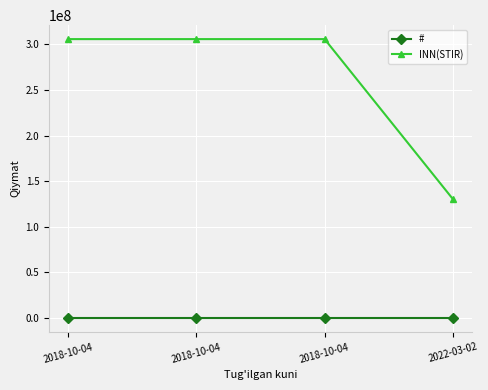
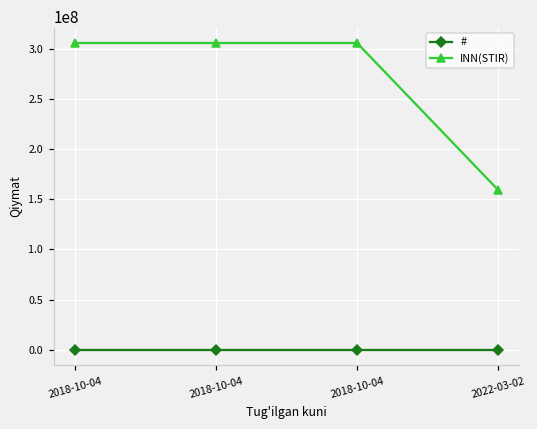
INN(STIR), 2022-03-02: 130000000 -> 160000000
